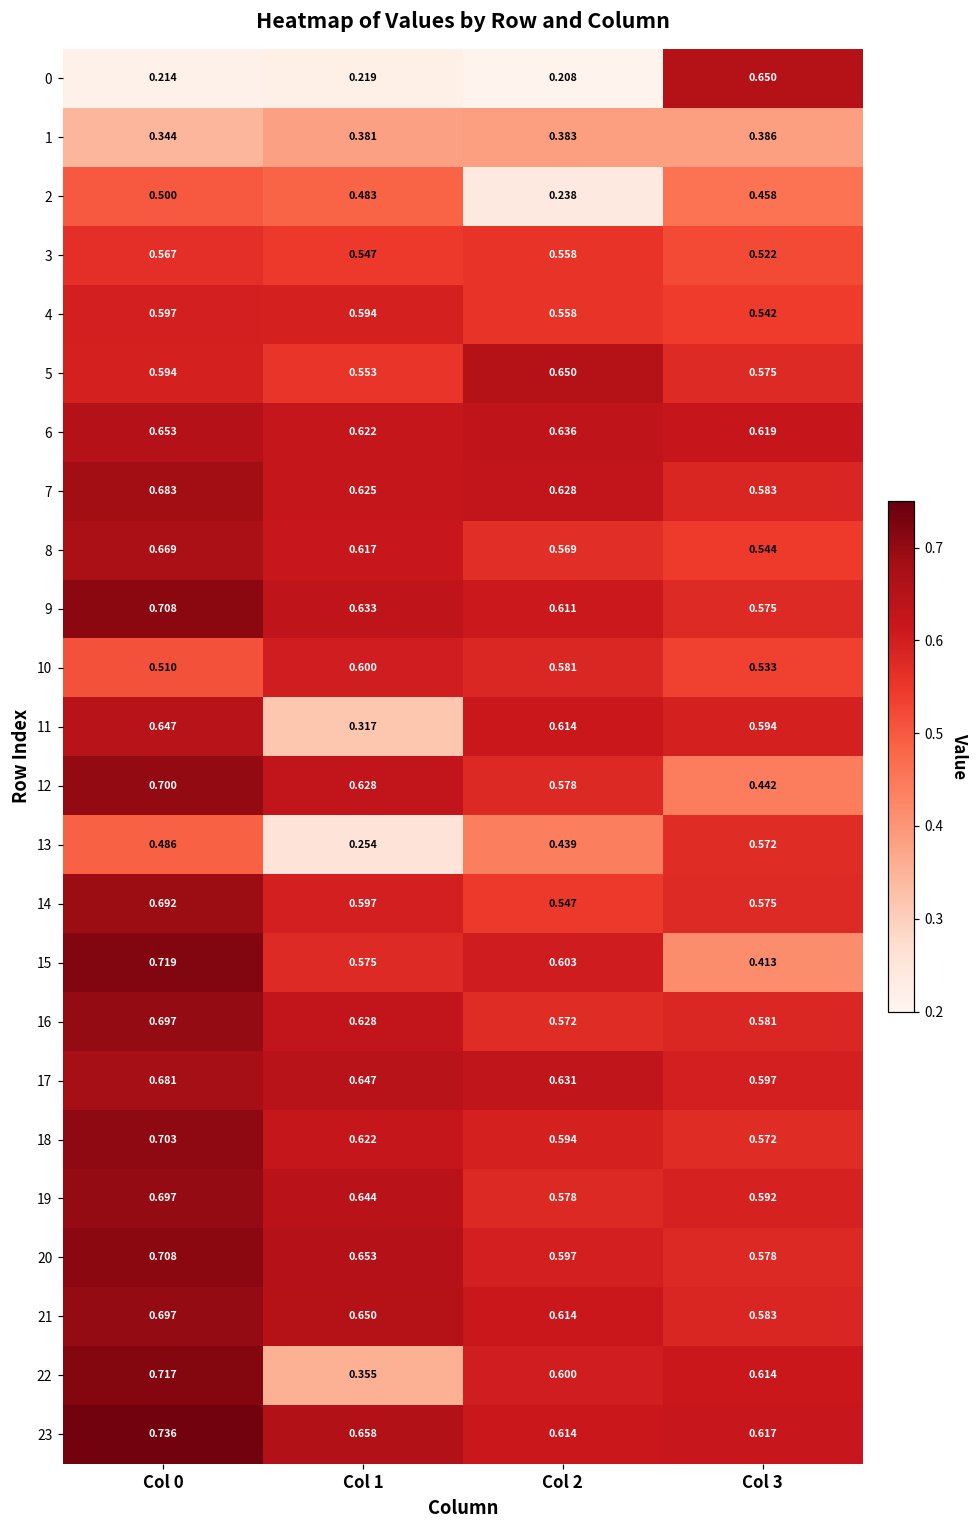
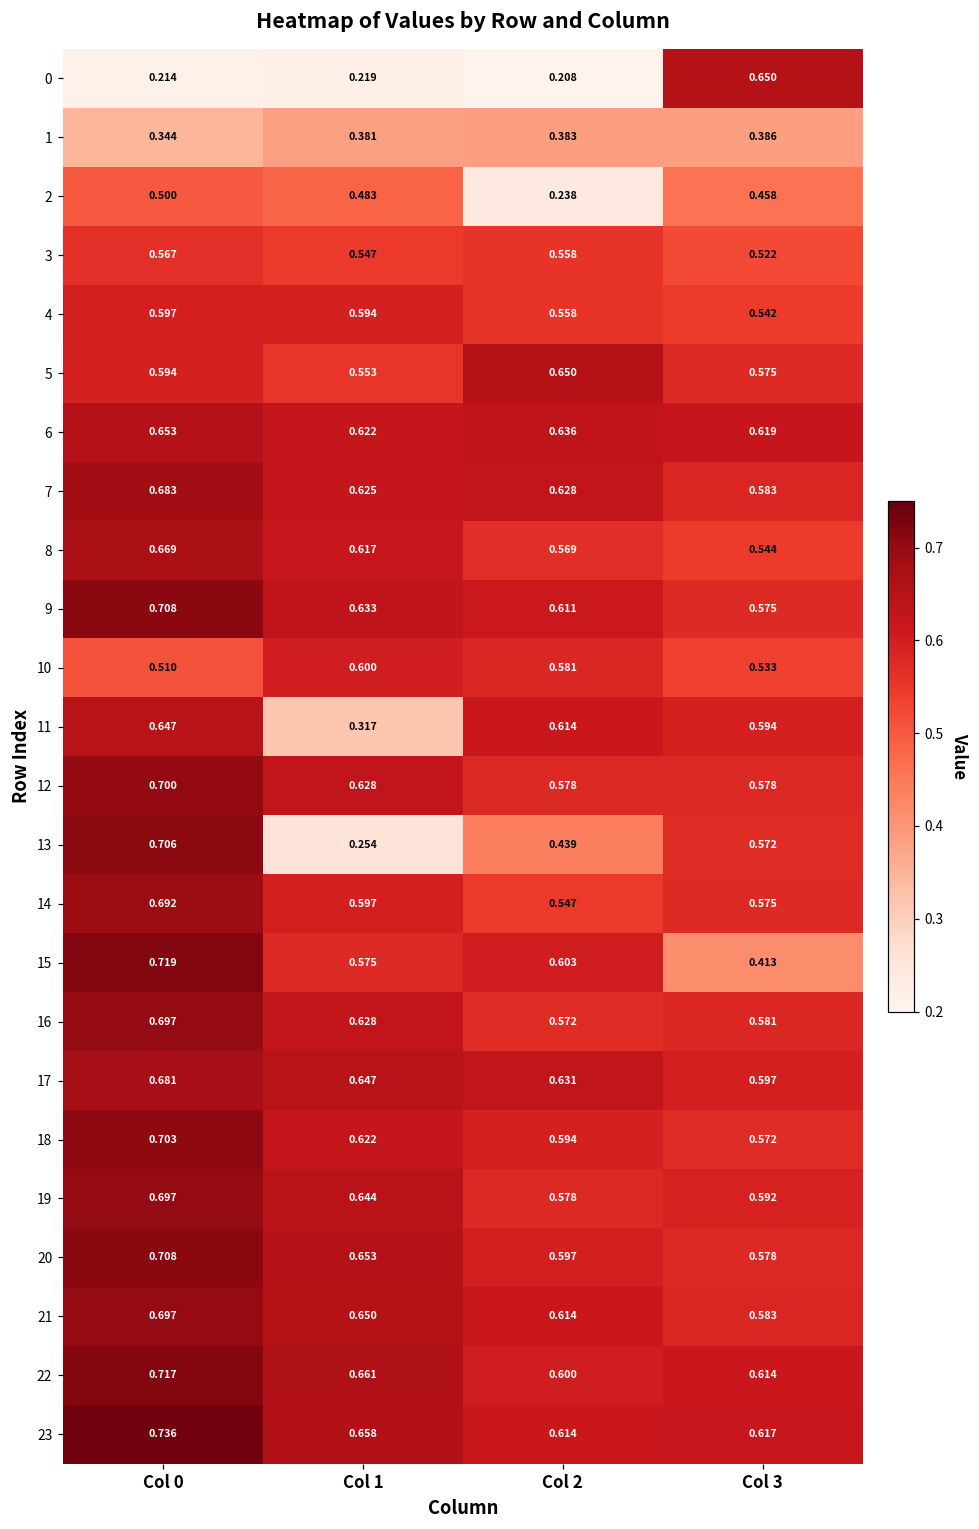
12, Col 3: 0.442 -> 0.578
13, Col 0: 0.486 -> 0.706
22, Col 1: 0.355 -> 0.661
